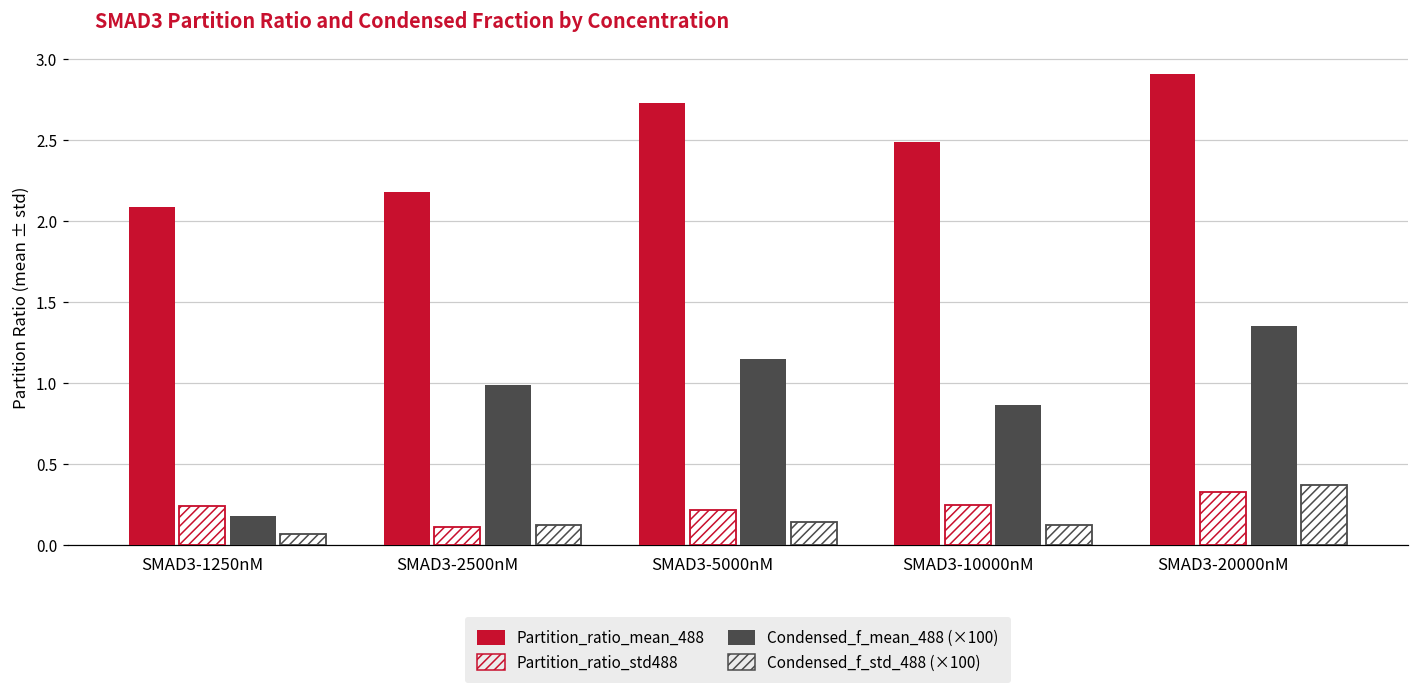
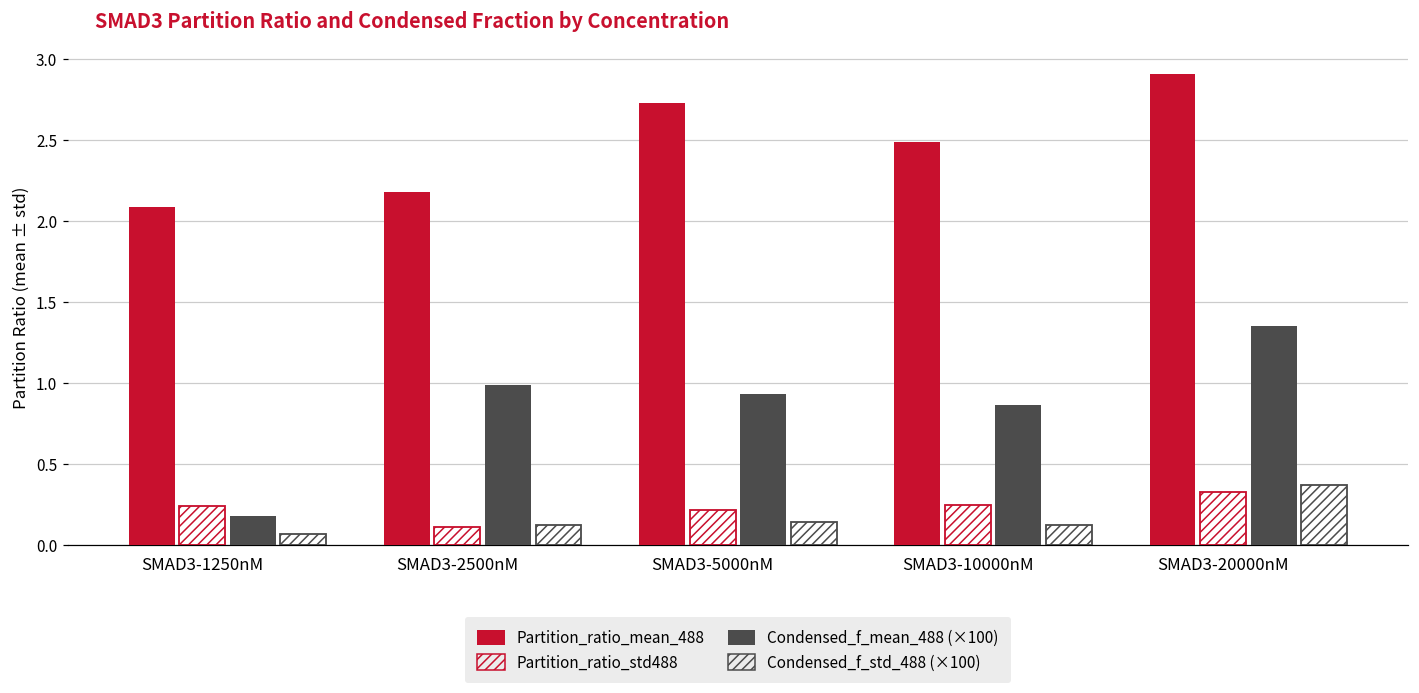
Condensed_f_mean_488 (×100), SMAD3-5000nM: 1.15 -> 0.94
